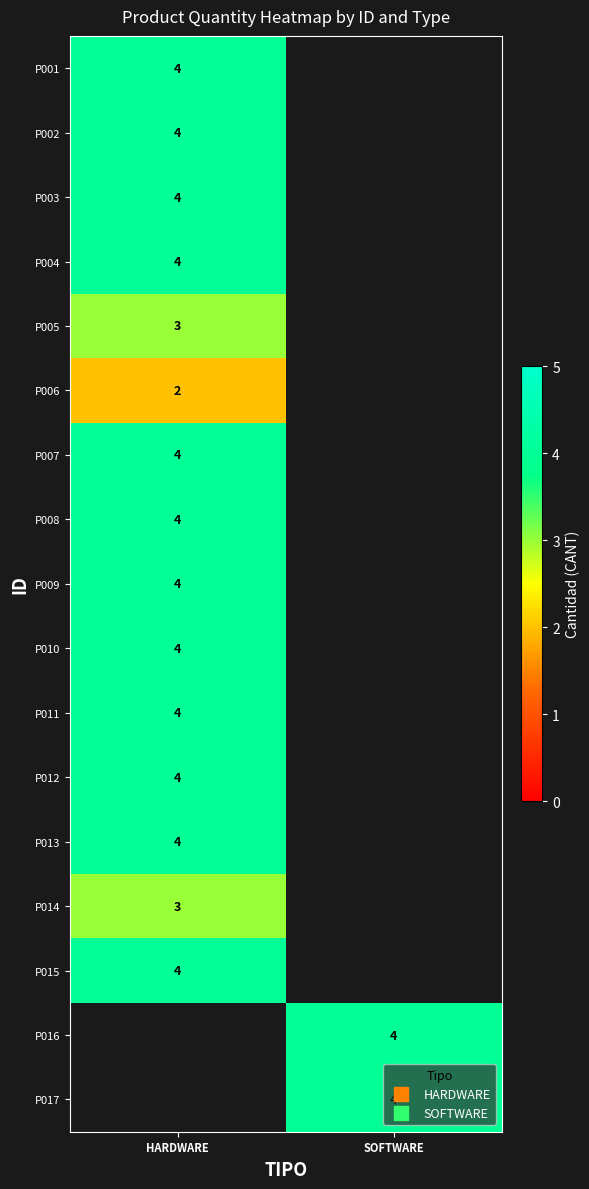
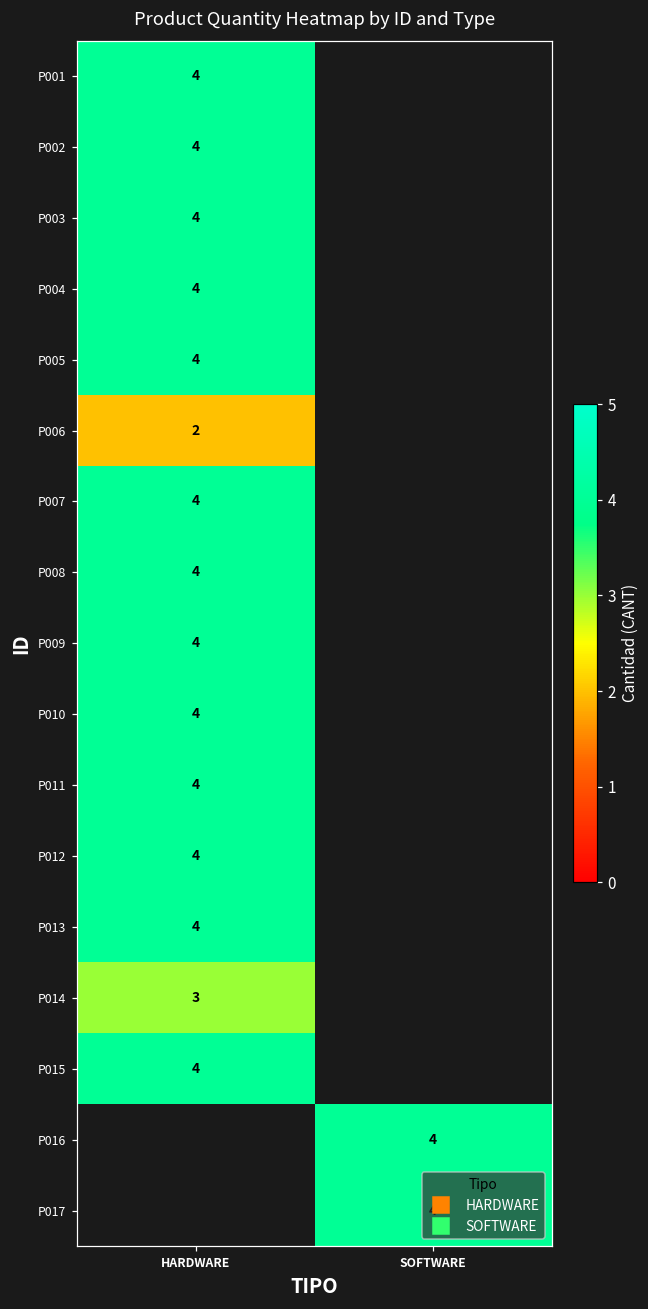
P005, HARDWARE: 3 -> 4
